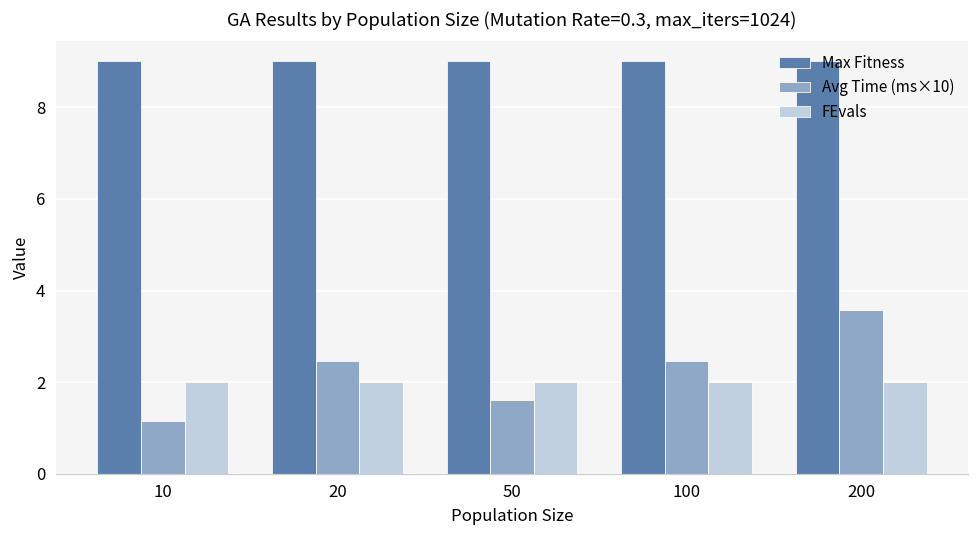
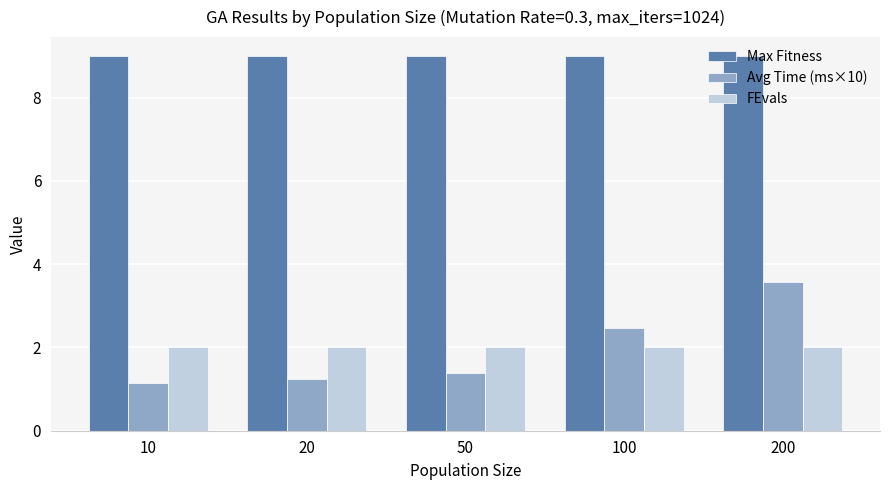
Avg Time (ms×10), 20: 2.5 -> 1.2
Avg Time (ms×10), 50: 1.6 -> 1.4
